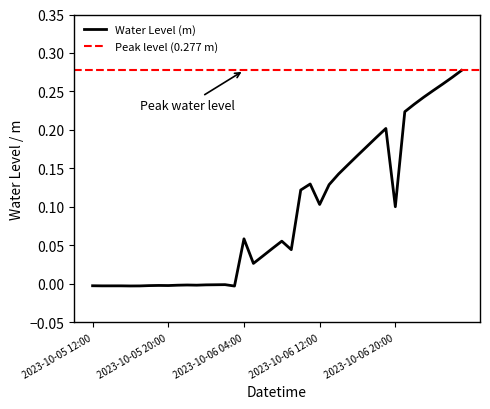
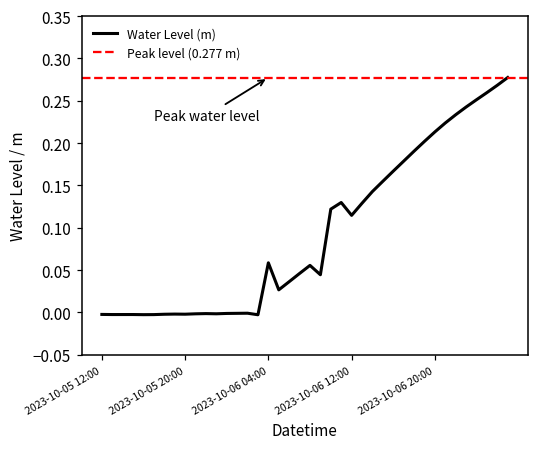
2023-10-06 12:00: 0.10 -> 0.11
2023-10-06 20:00: 0.10 -> 0.21
